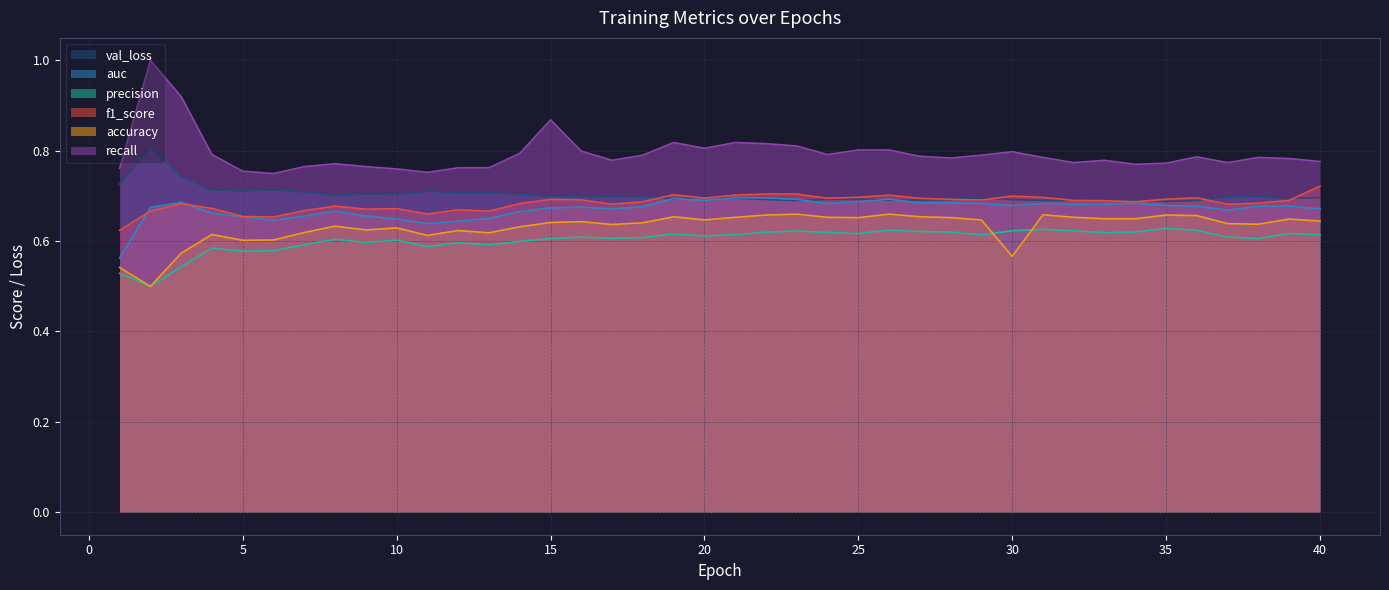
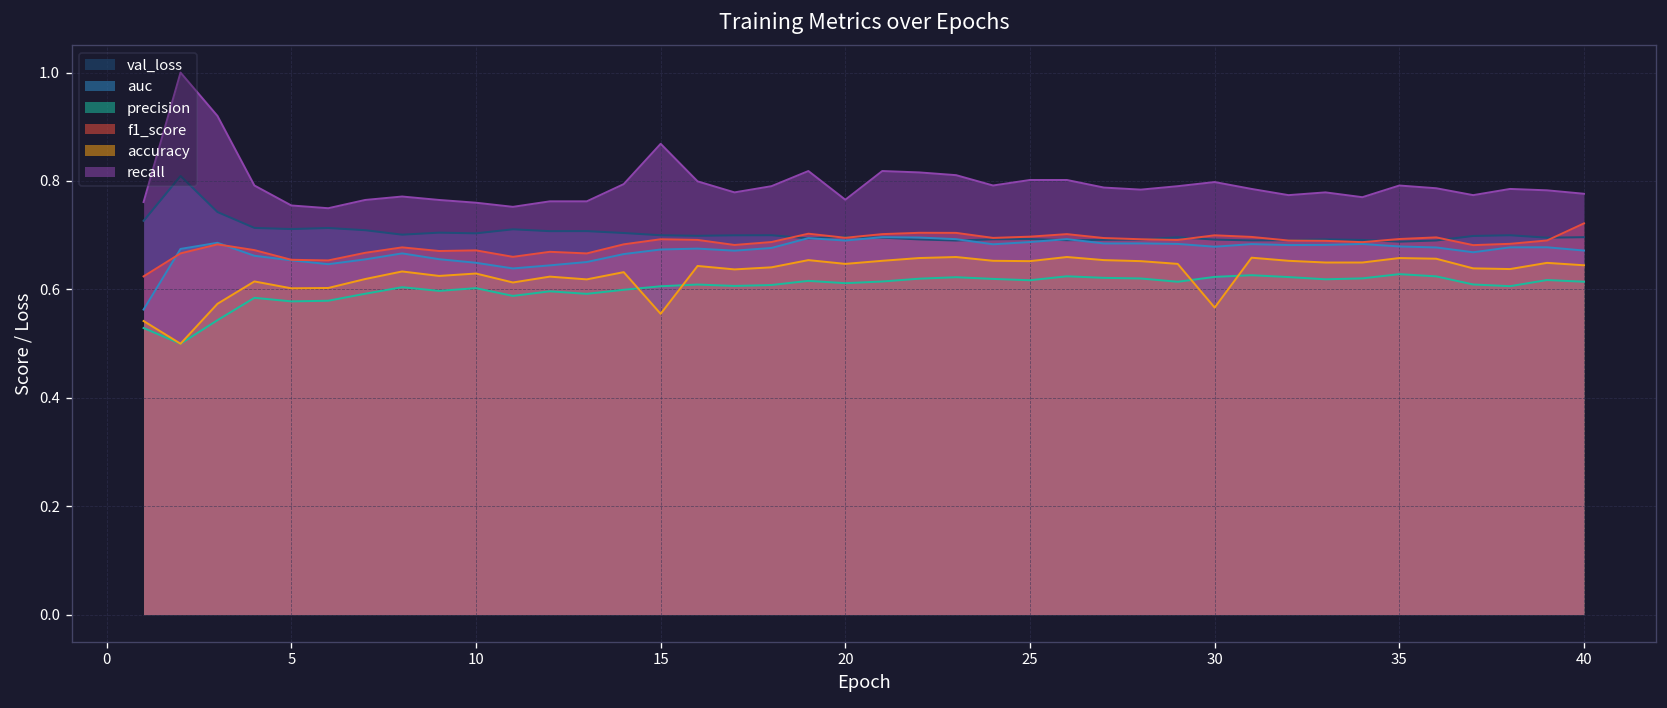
accuracy, 15: 0.64 -> 0.55
recall, 20: 0.81 -> 0.77
recall, 35: 0.77 -> 0.79
